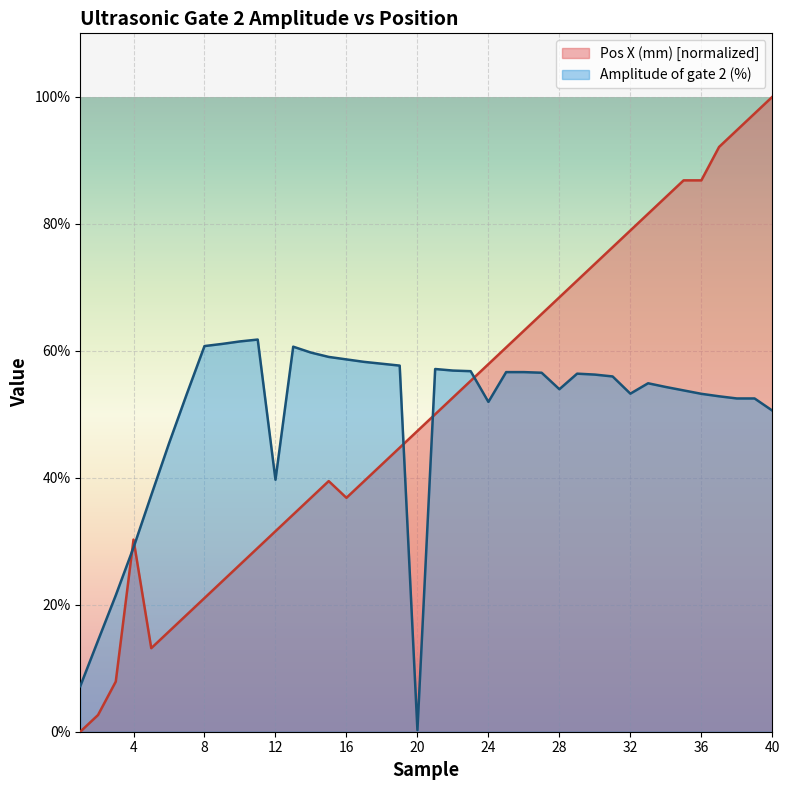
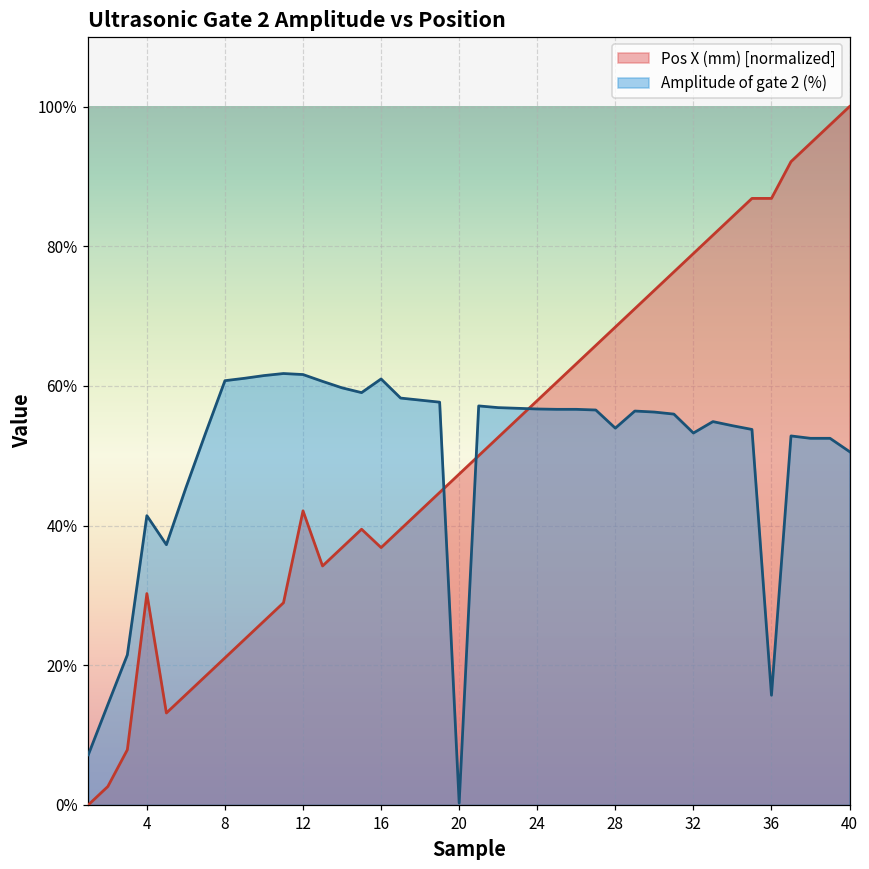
Amplitude of gate 2 (%), 4: 29% -> 41%
Pos X (mm) [normalized], 12: 32% -> 42%
Amplitude of gate 2 (%), 12: 40% -> 62%
Amplitude of gate 2 (%), 16: 59% -> 61%
Amplitude of gate 2 (%), 24: 52% -> 57%
Amplitude of gate 2 (%), 36: 53% -> 16%
